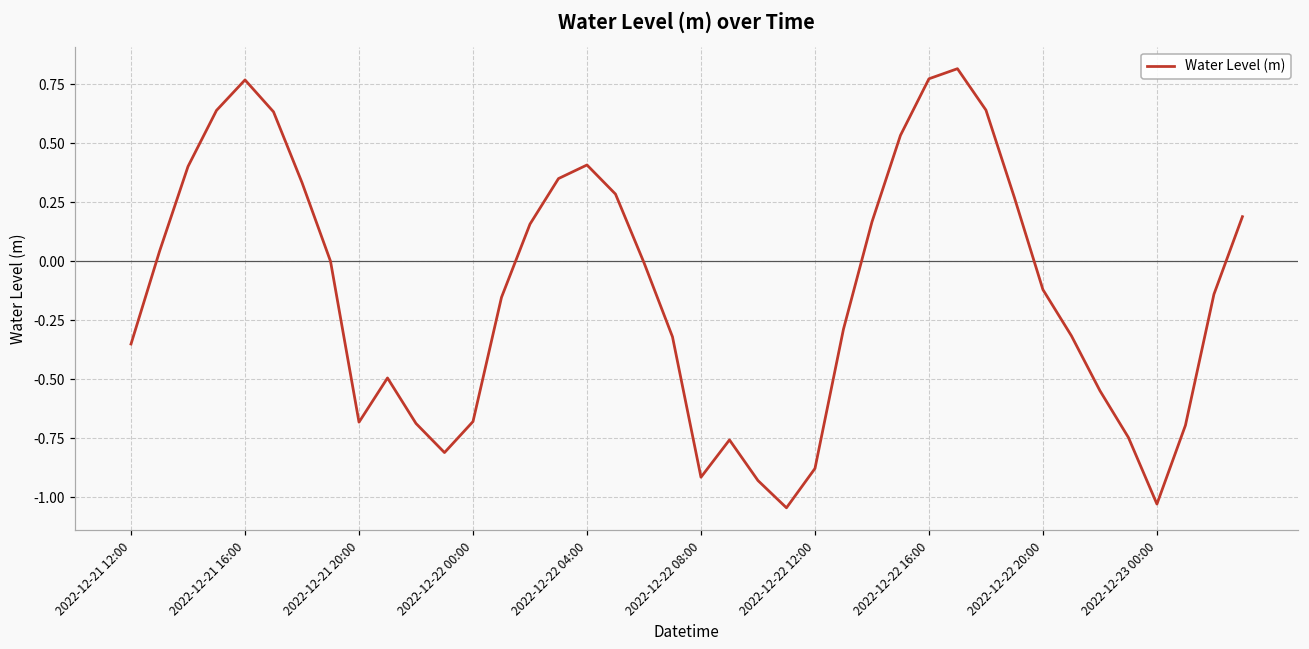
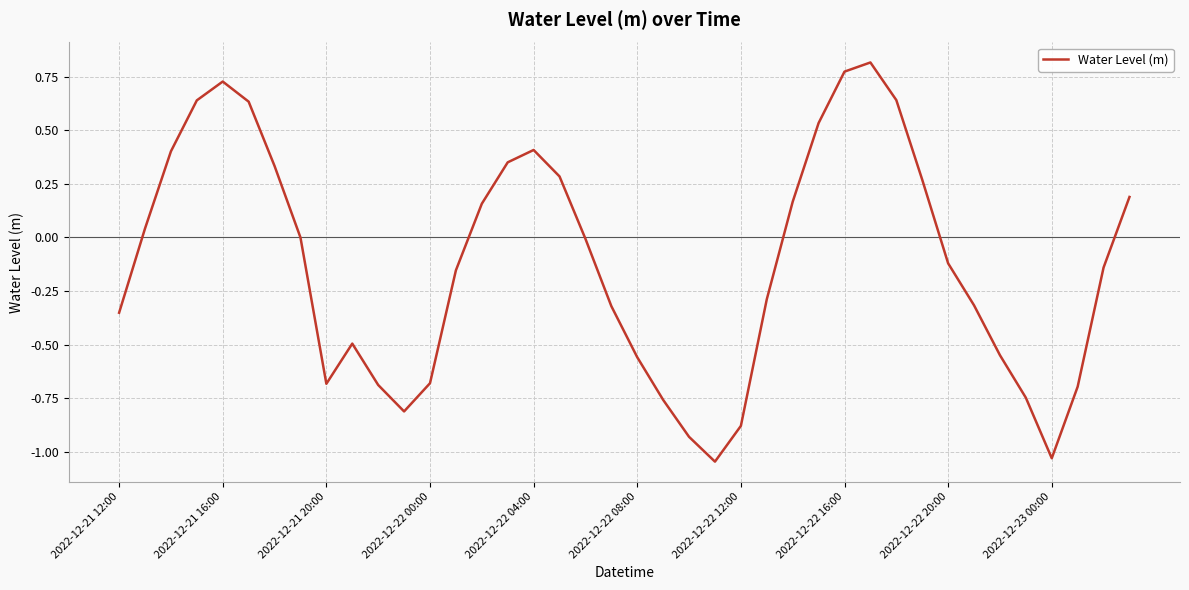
2022-12-21 16:00: 0.77 -> 0.73
2022-12-22 08:00: -0.92 -> -0.56
